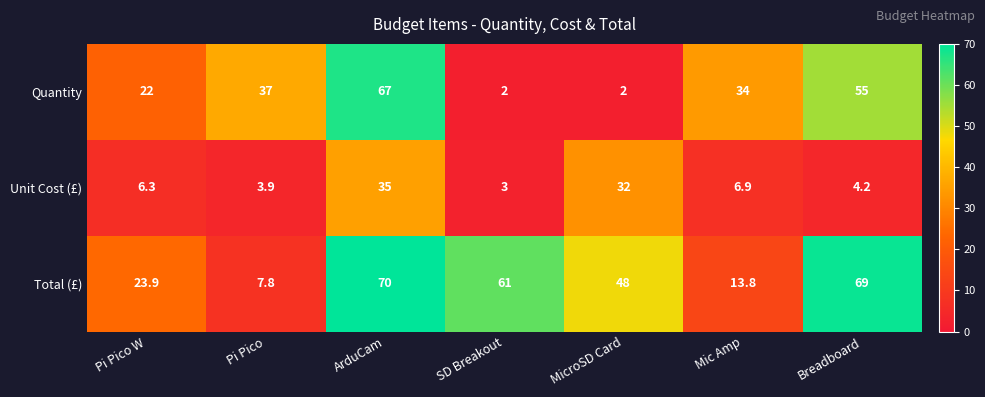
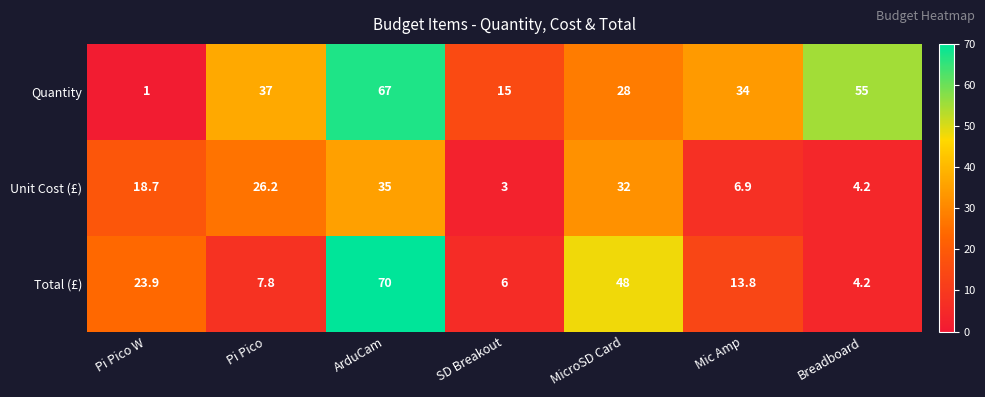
Quantity, Pi Pico W: 22 -> 1
Quantity, SD Breakout: 2 -> 15
Quantity, MicroSD Card: 2 -> 28
Unit Cost (£), Pi Pico W: 6.3 -> 18.7
Unit Cost (£), Pi Pico: 3.9 -> 26.2
Total (£), SD Breakout: 61 -> 6
Total (£), Breadboard: 69 -> 4.2
